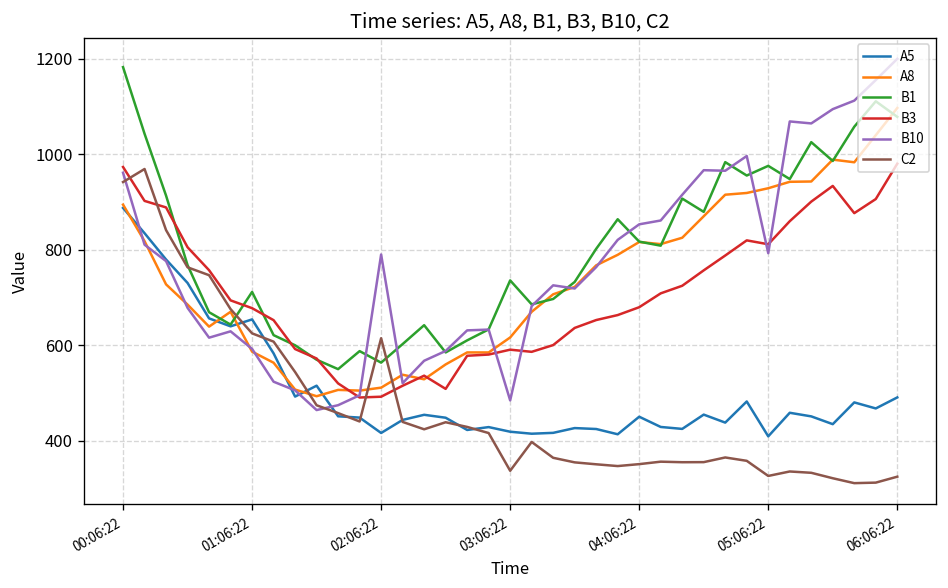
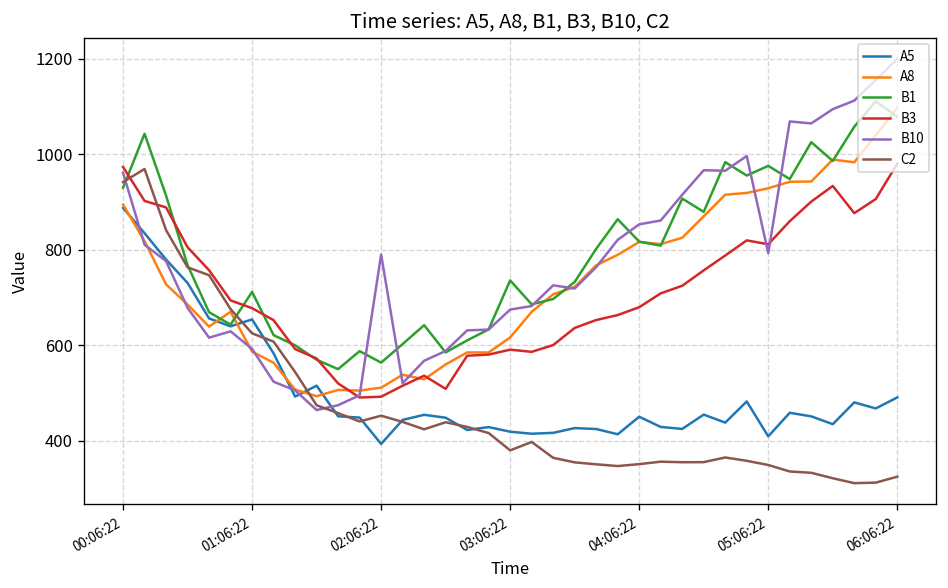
B1, 00:06:22: 1180 -> 930
A5, 02:06:22: 420 -> 390
C2, 02:06:22: 610 -> 450
B10, 03:06:22: 480 -> 670
C2, 03:06:22: 340 -> 380
C2, 05:06:22: 330 -> 350
